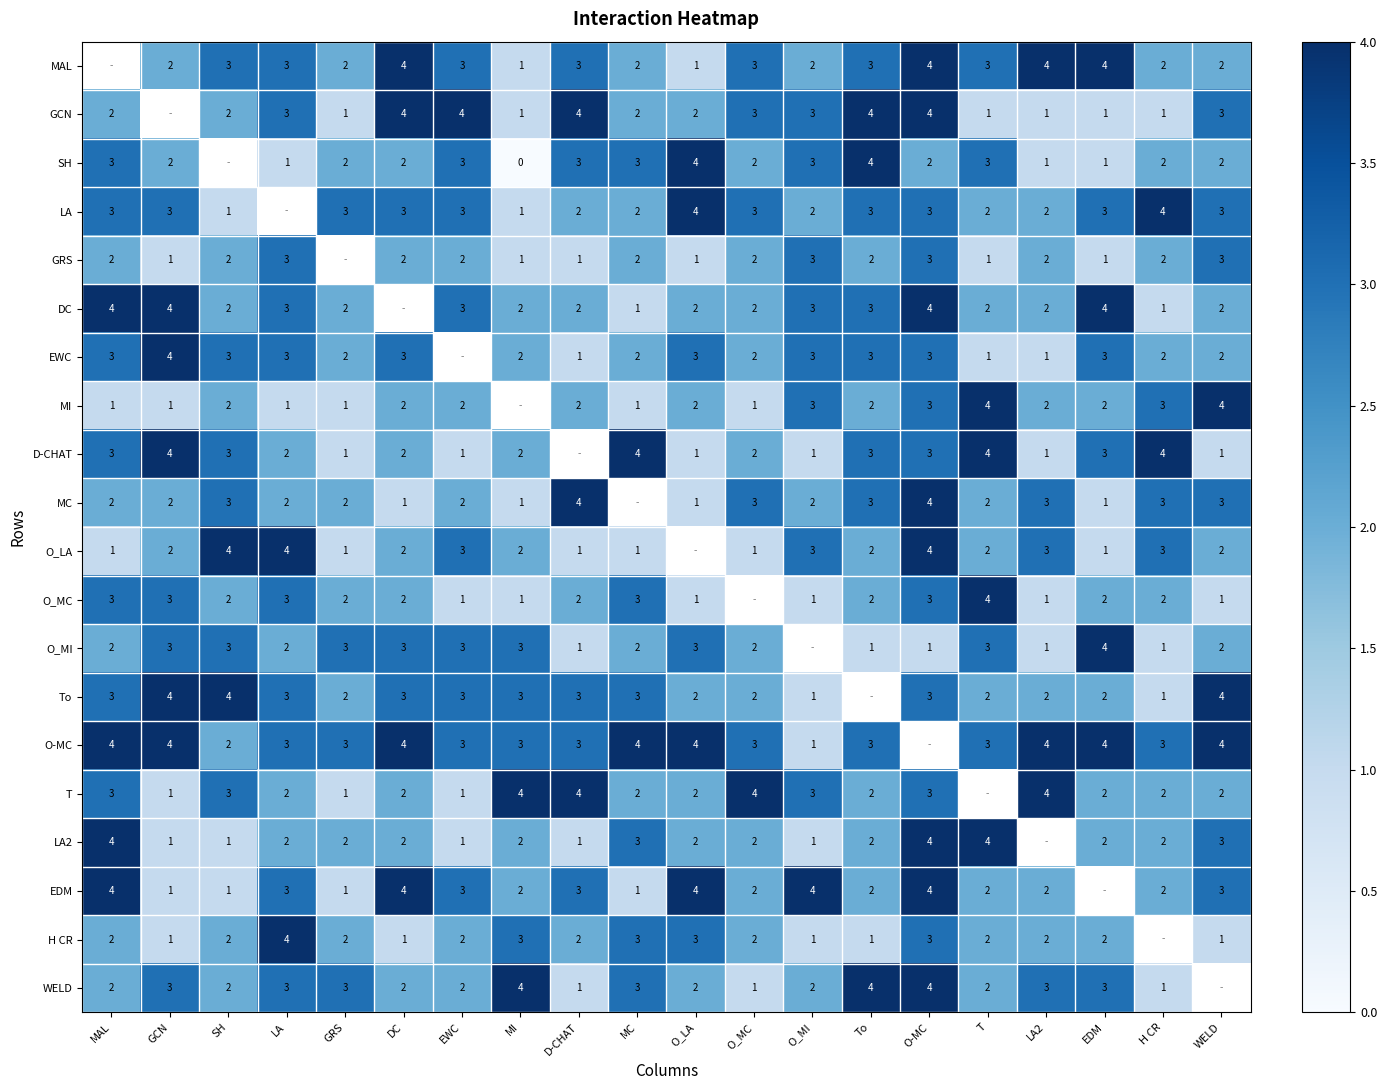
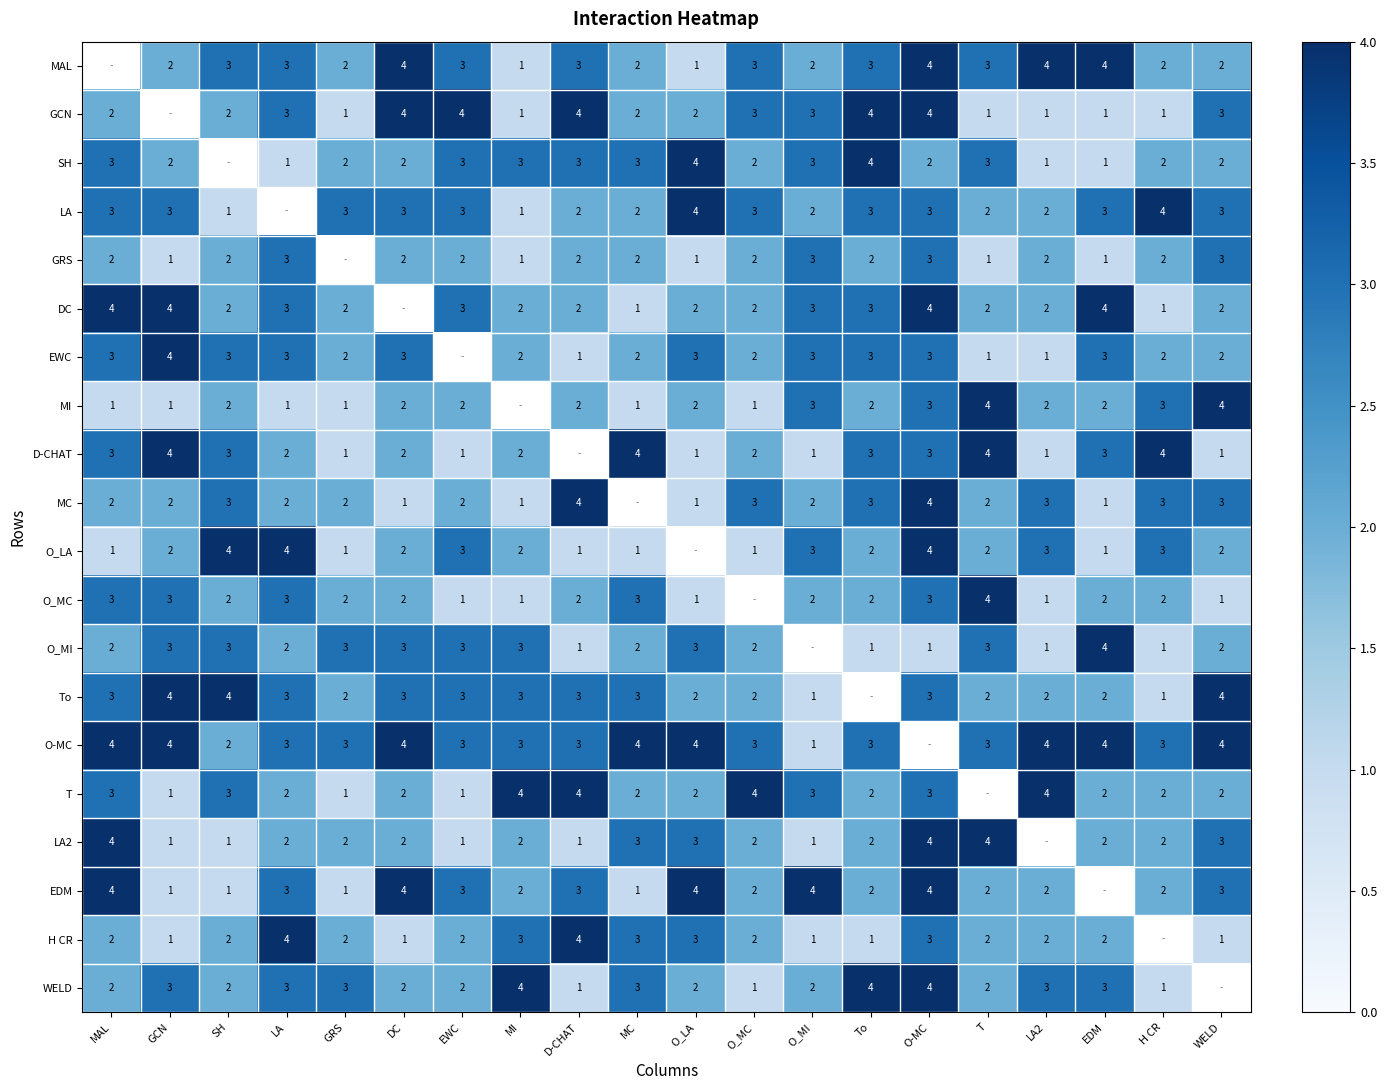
SH, MI: 0 -> 3
GRS, D-CHAT: 1 -> 2
O_MC, O_MI: 1 -> 2
LA2, O_LA: 2 -> 3
H CR, D-CHAT: 2 -> 4
